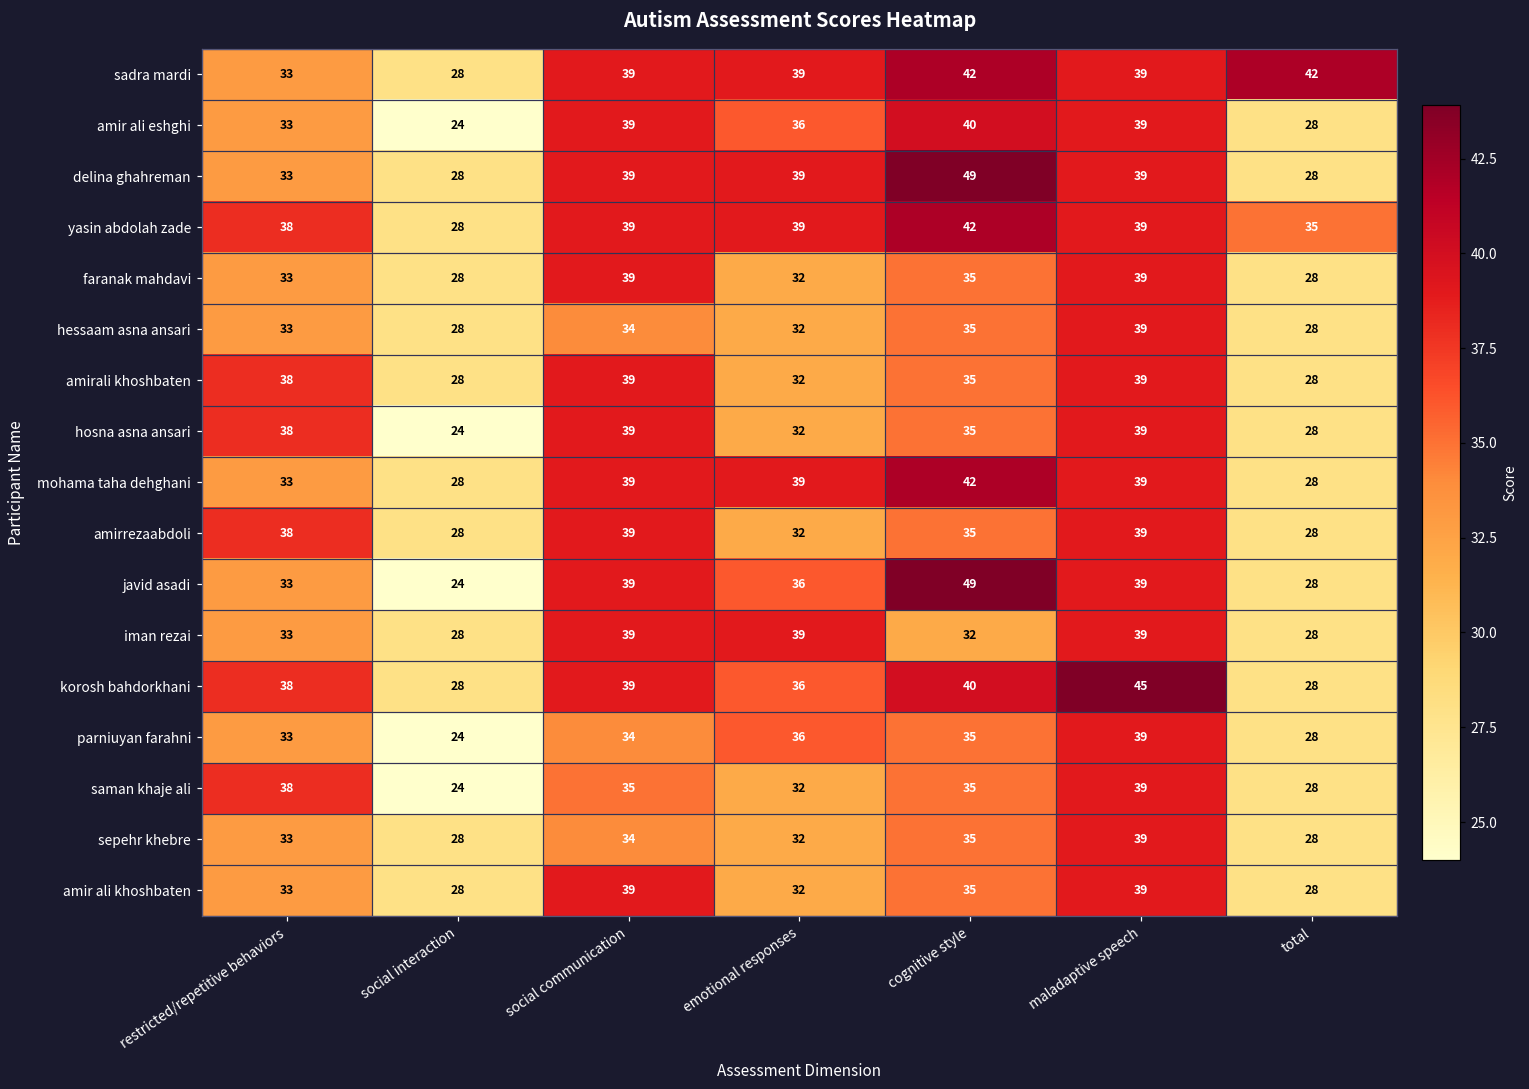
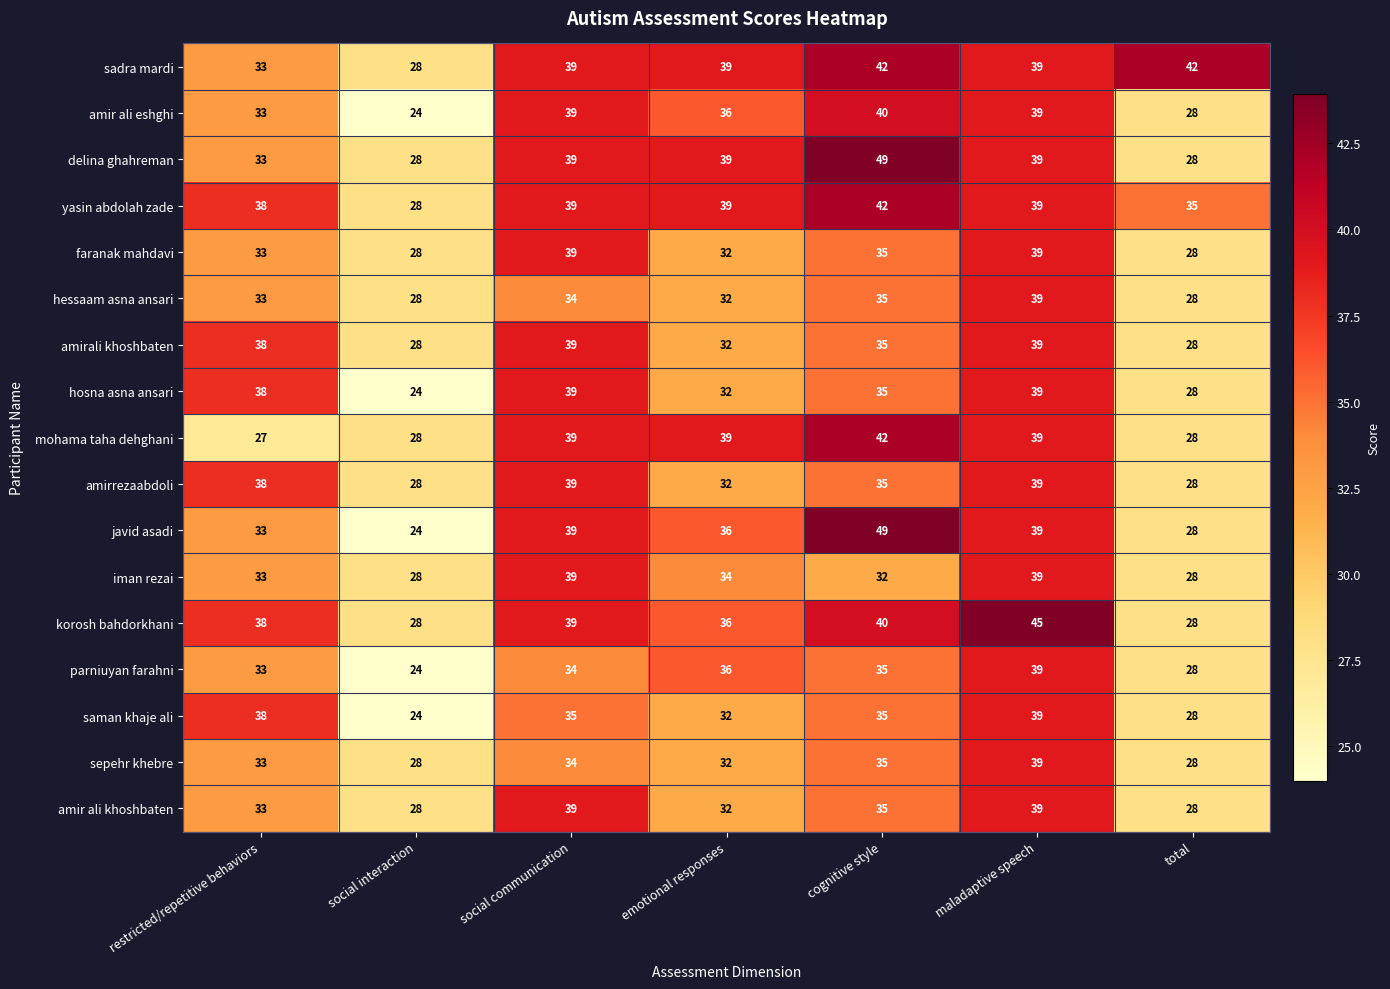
mohama taha dehghani, restricted/repetitive behaviors: 33 -> 27
iman rezai, emotional responses: 39 -> 34
